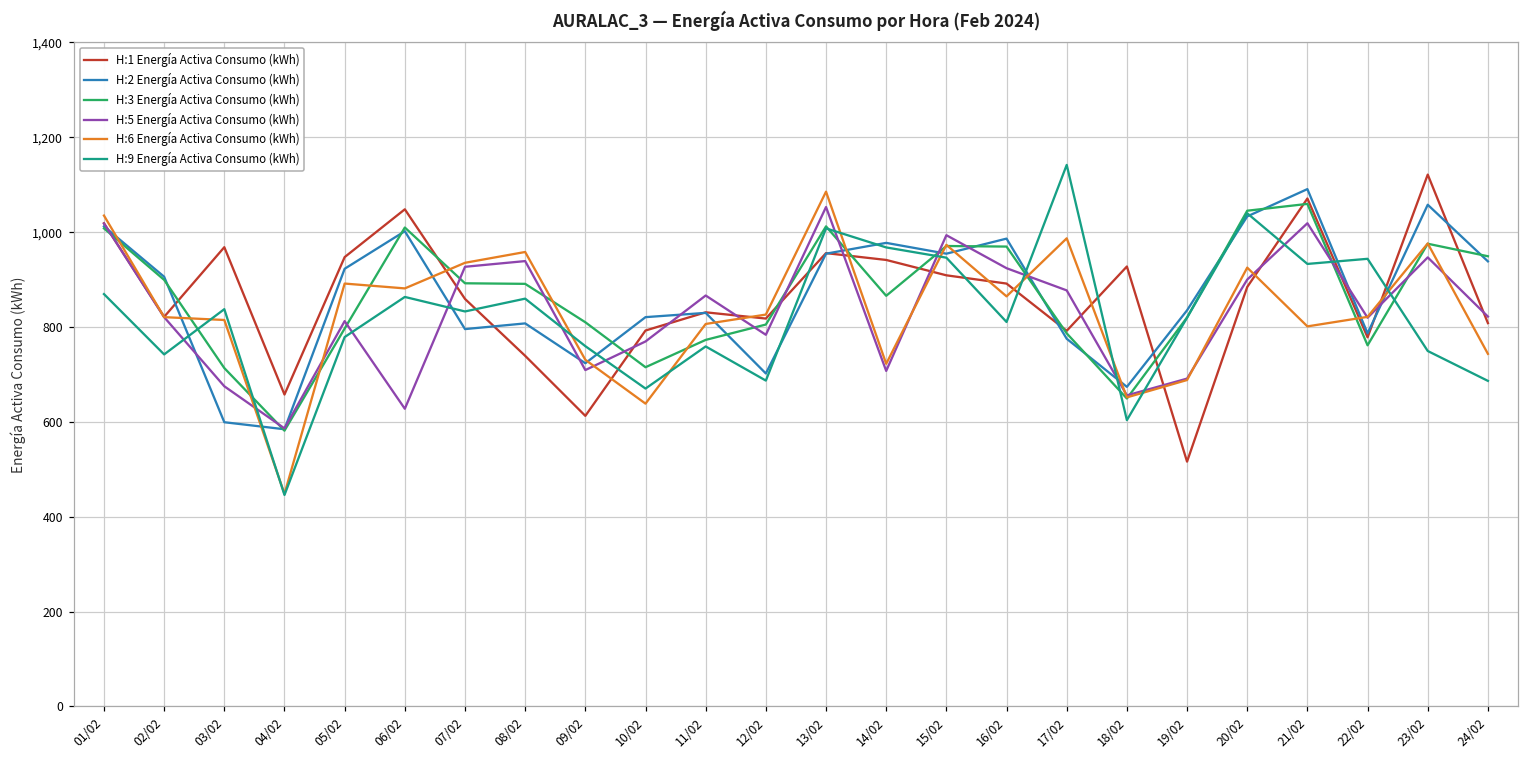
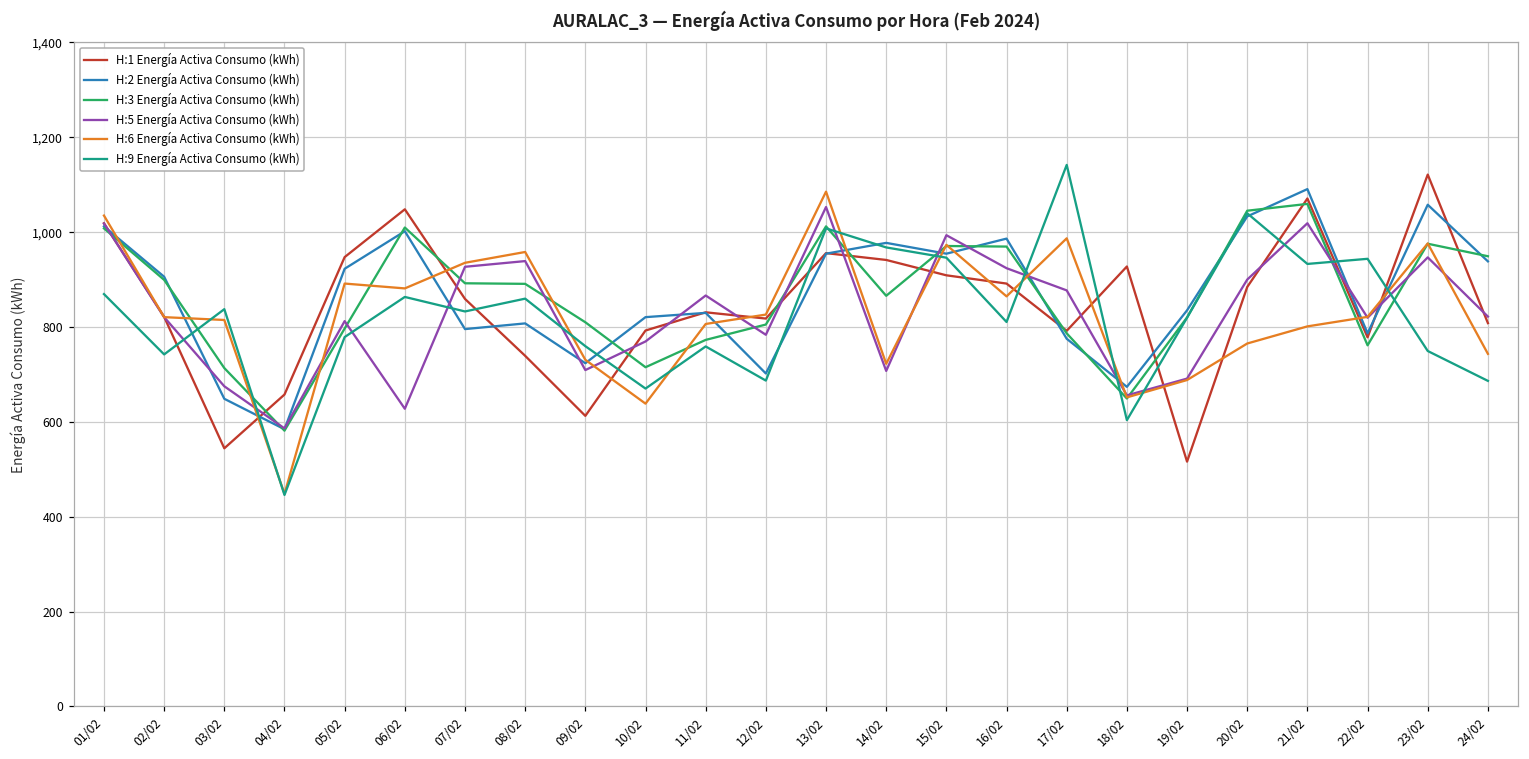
H:1 Energía Activa Consumo (kWh), 03/02: 970 -> 540
H:2 Energía Activa Consumo (kWh), 03/02: 600 -> 650
H:6 Energía Activa Consumo (kWh), 20/02: 930 -> 770
